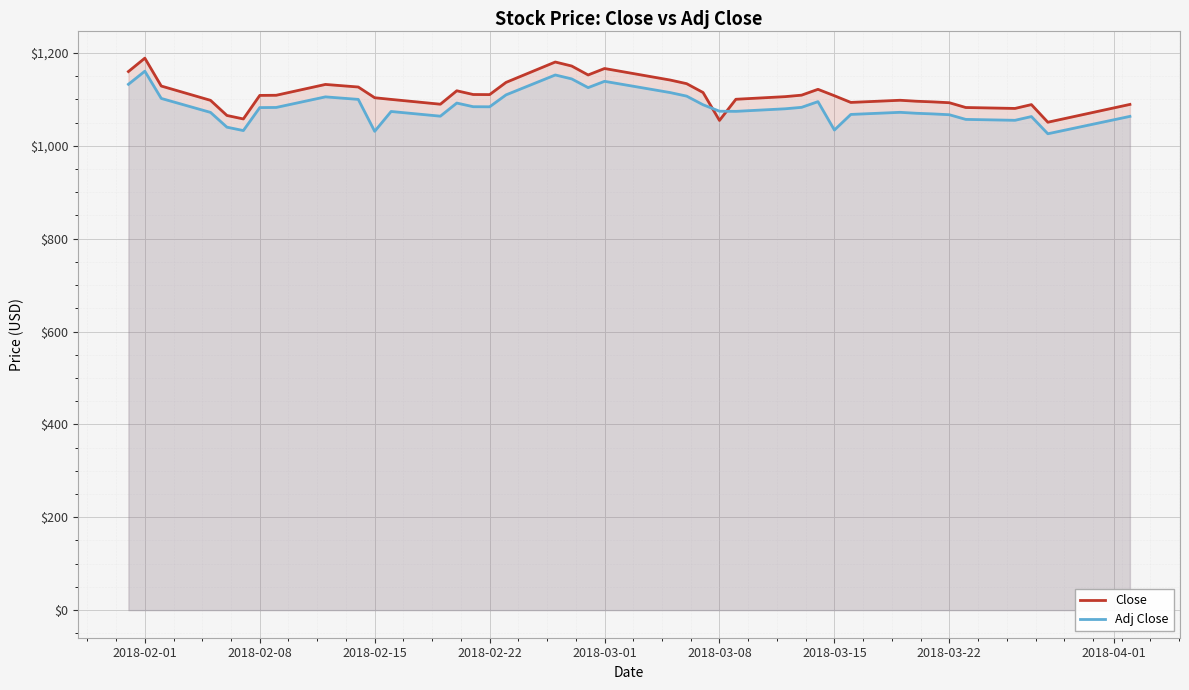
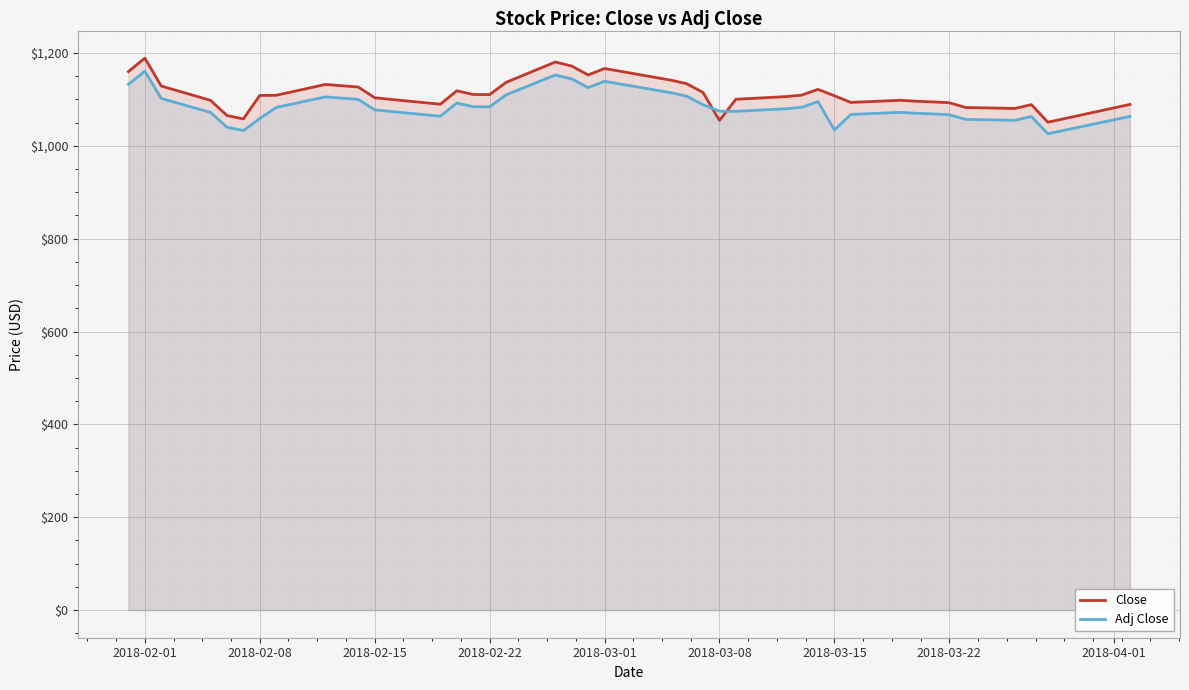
Adj Close, 2018-02-08: $1,080 -> $1,060
Adj Close, 2018-02-15: $1,030 -> $1,080
